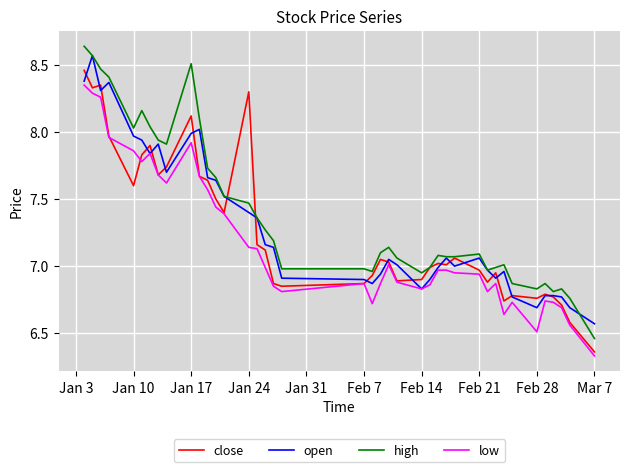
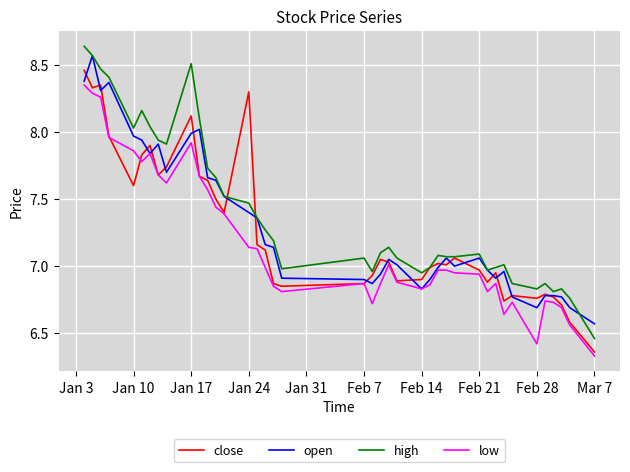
high, Feb 7: 6.98 -> 7.06
low, Feb 28: 6.51 -> 6.42
